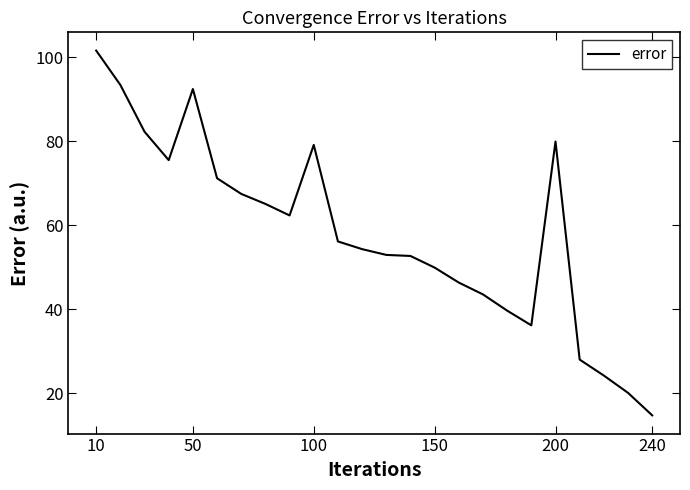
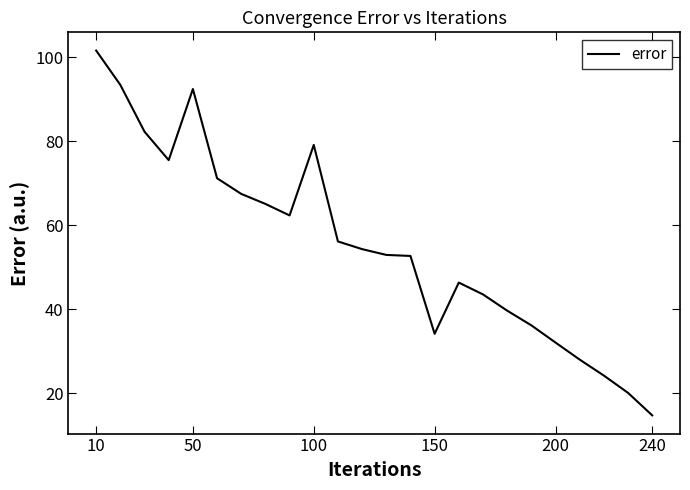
150: 50 -> 34
200: 80 -> 32
